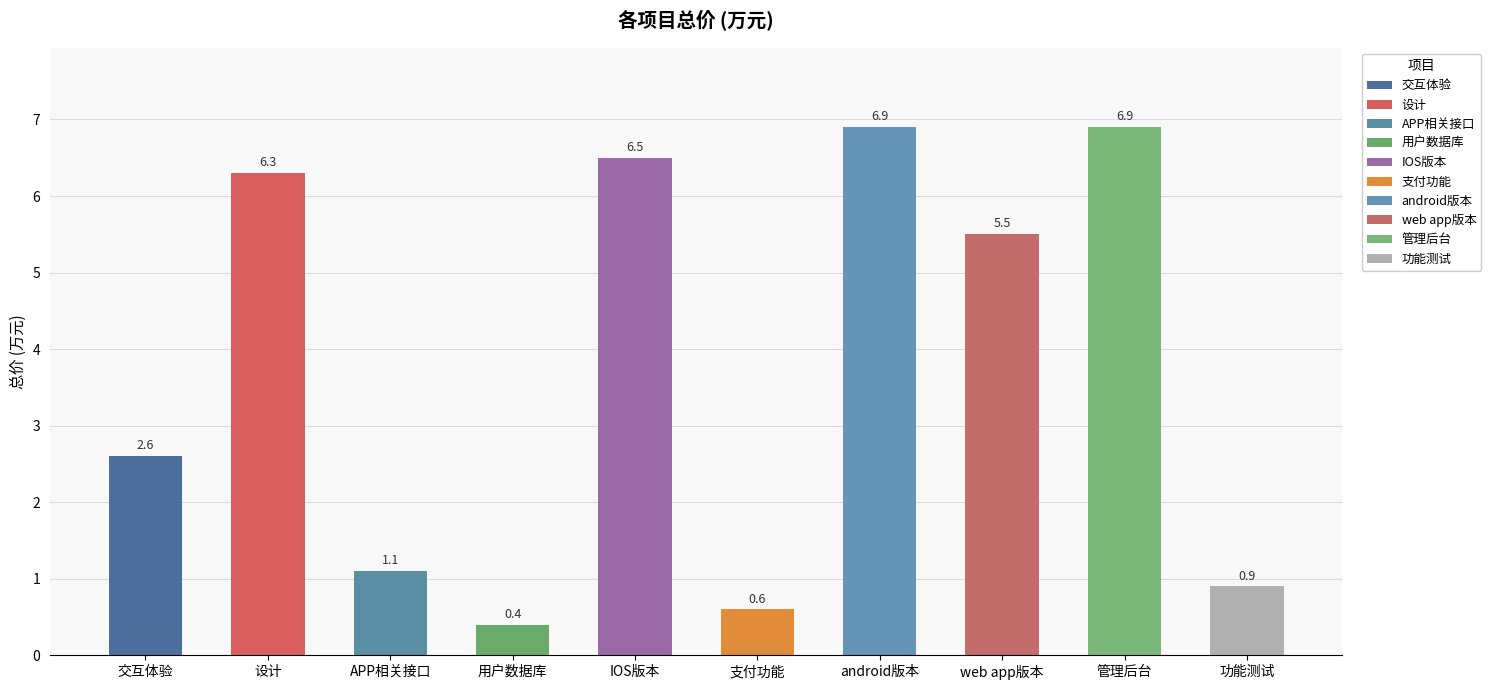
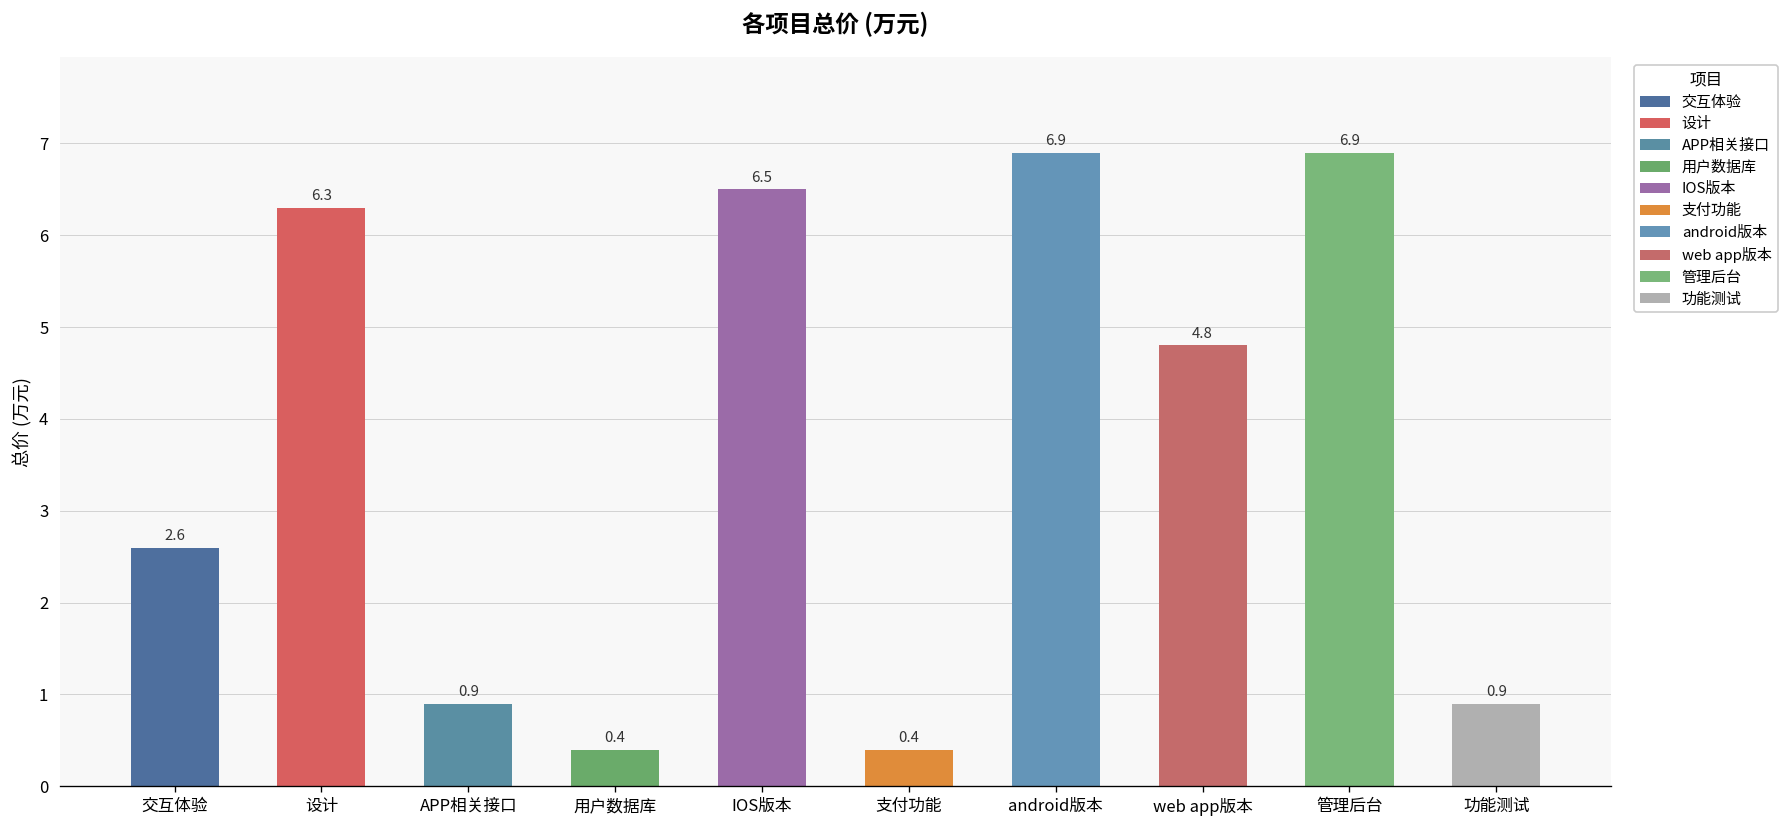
APP相关接口: 1.1 -> 0.9
支付功能: 0.6 -> 0.4
web app版本: 5.5 -> 4.8
